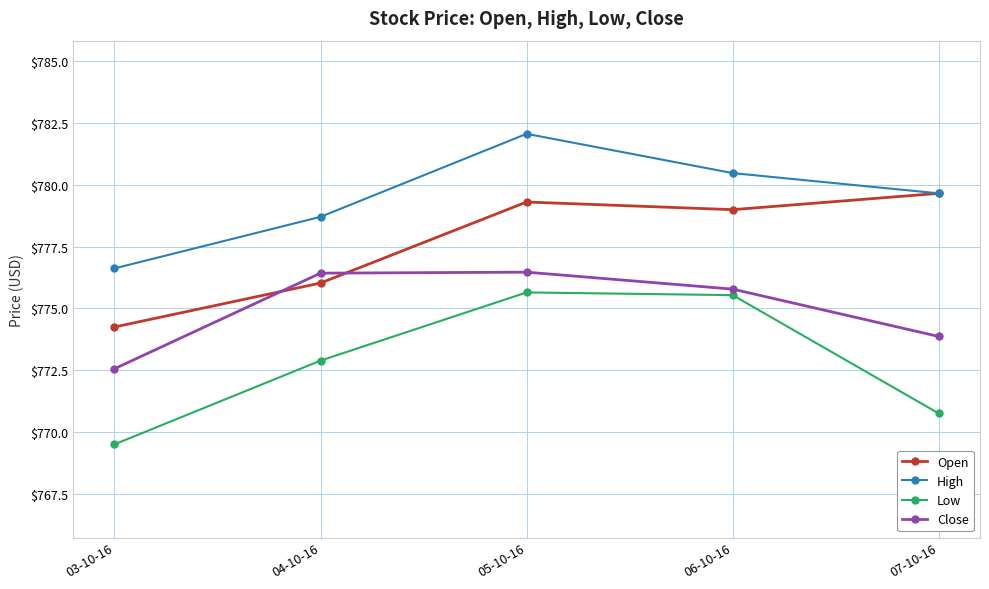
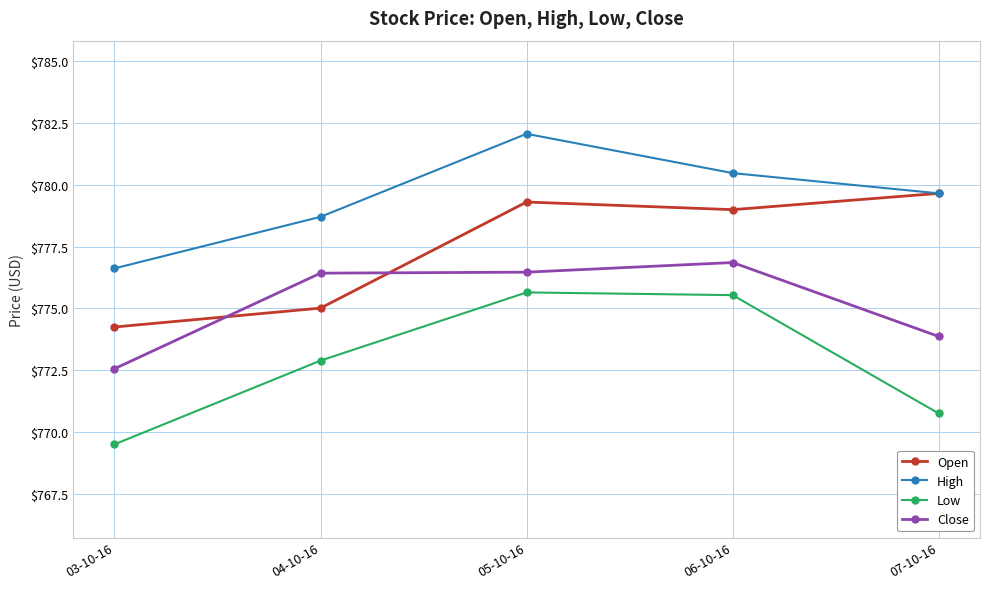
Open, 04-10-16: $776.0 -> $775.0
Close, 06-10-16: $775.8 -> $776.9
